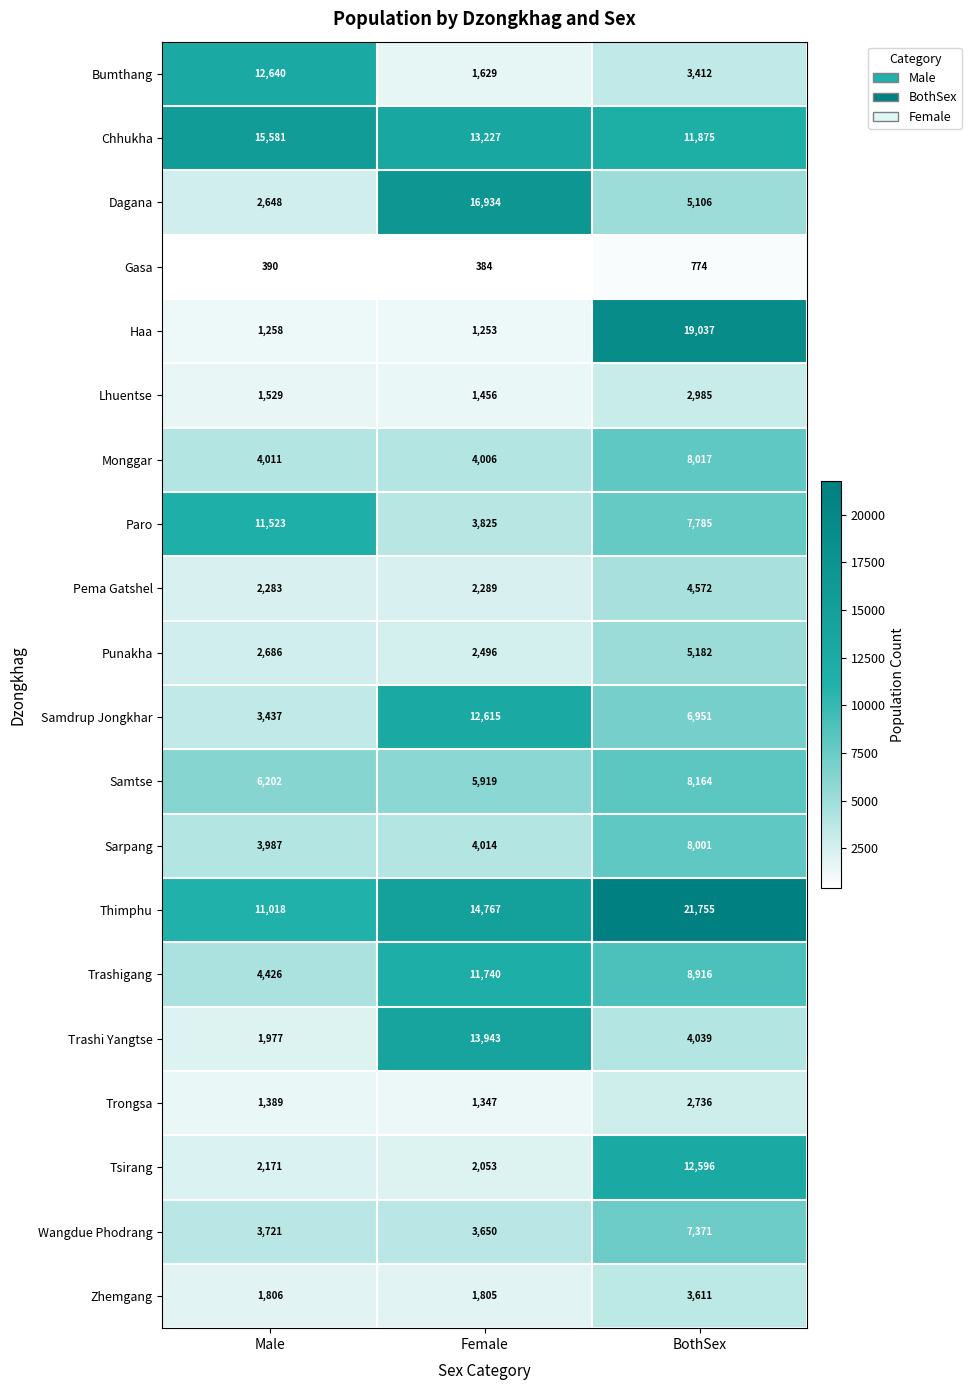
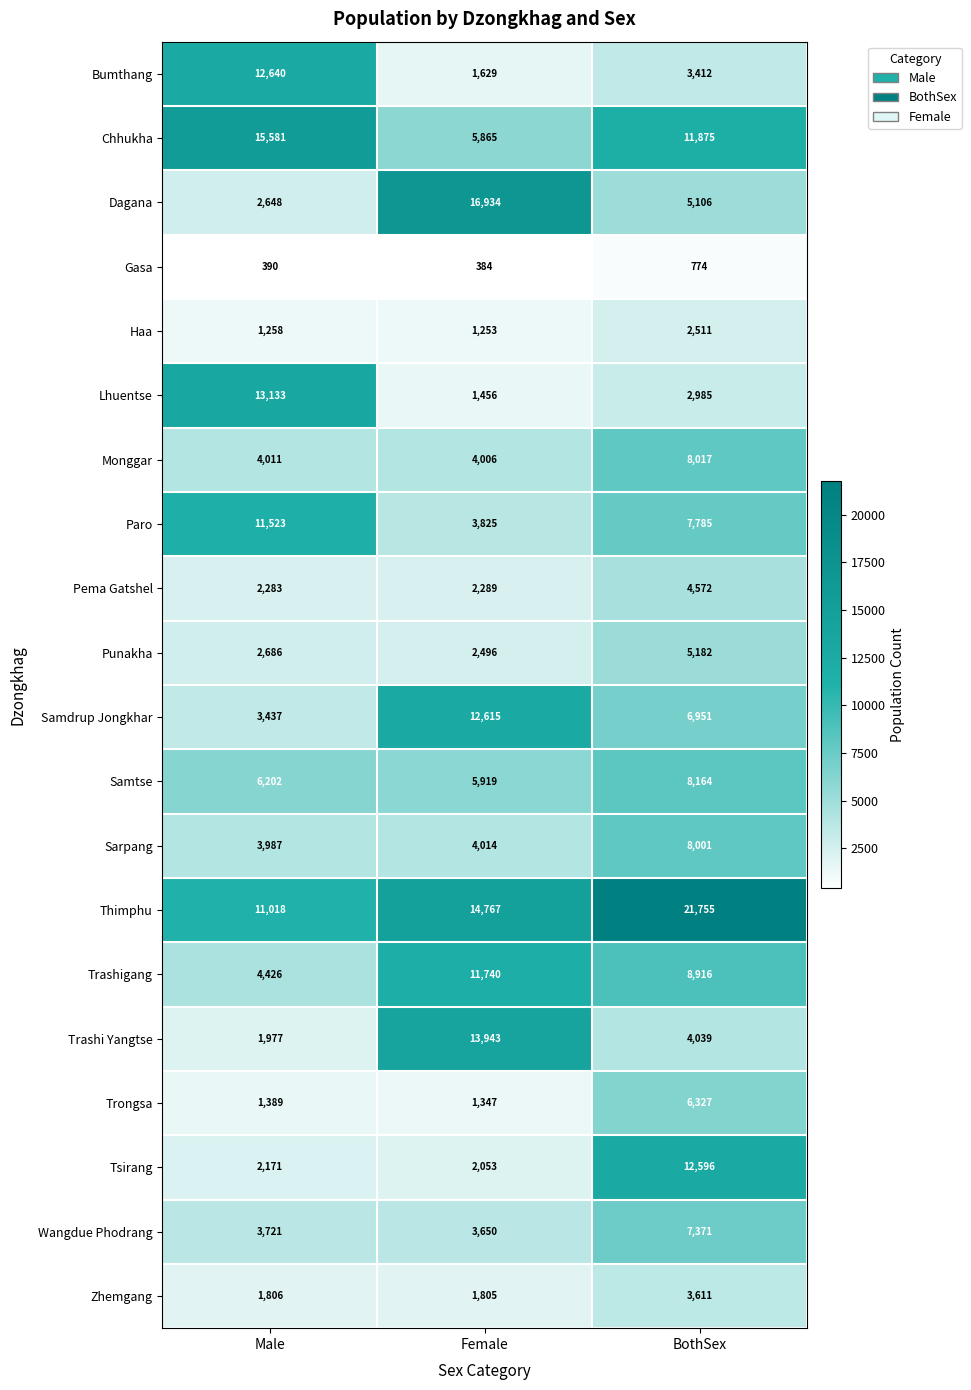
Chhukha, Female: 13,227 -> 5,865
Haa, BothSex: 19,037 -> 2,511
Lhuentse, Male: 1,529 -> 13,133
Trongsa, BothSex: 2,736 -> 6,327
